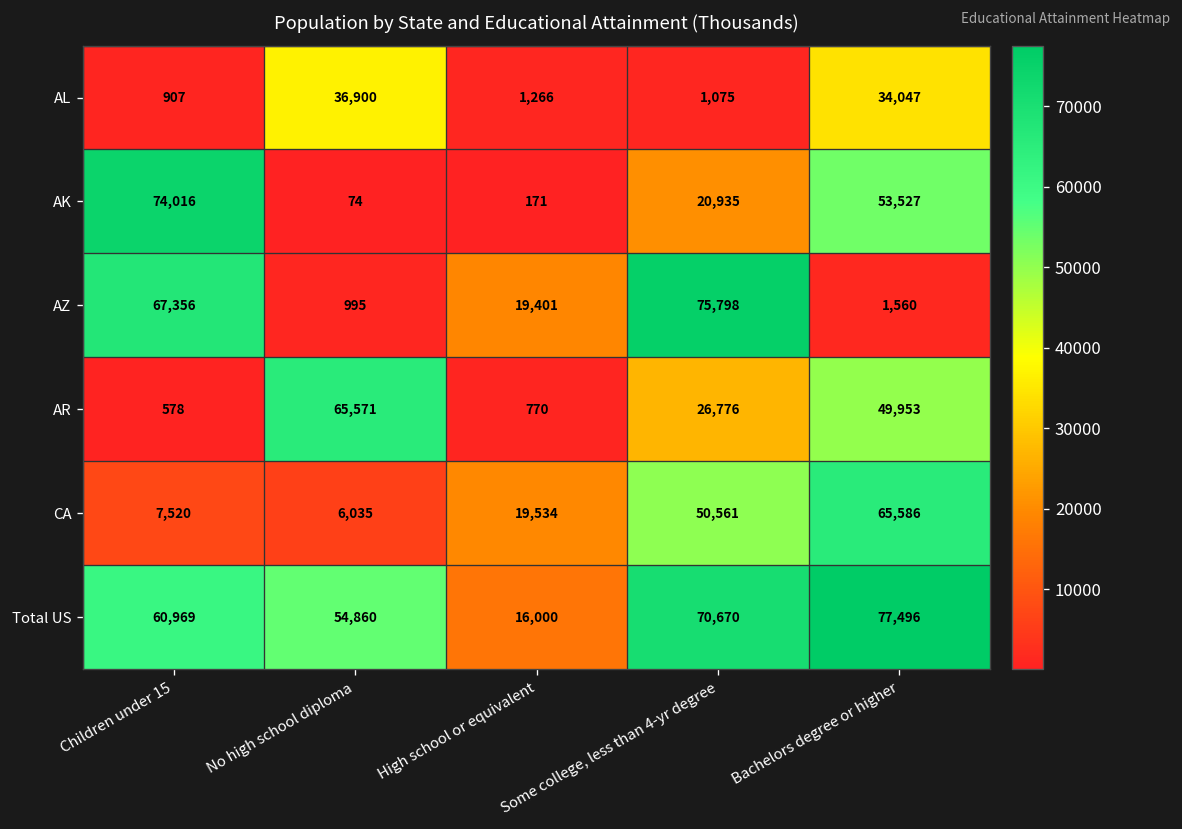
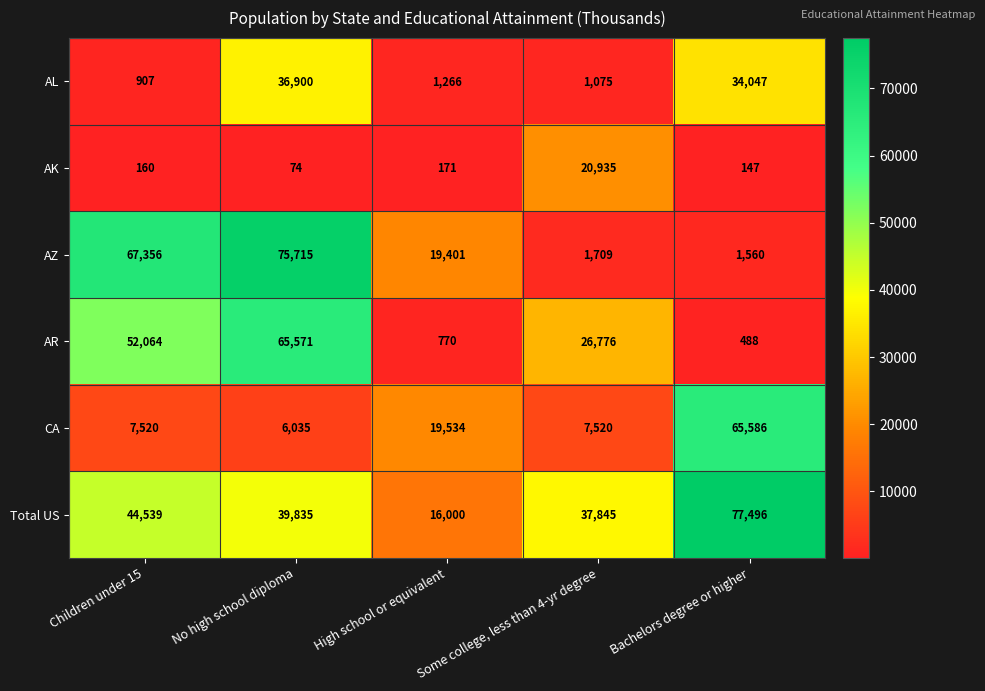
AK, Children under 15: 74,016 -> 160
AK, Bachelors degree or higher: 53,527 -> 147
AZ, No high school diploma: 995 -> 75,715
AZ, Some college, less than 4-yr degree: 75,798 -> 1,709
AR, Children under 15: 578 -> 52,064
AR, Bachelors degree or higher: 49,953 -> 488
CA, Some college, less than 4-yr degree: 50,561 -> 7,520
Total US, Children under 15: 60,969 -> 44,539
Total US, No high school diploma: 54,860 -> 39,835
Total US, Some college, less than 4-yr degree: 70,670 -> 37,845
